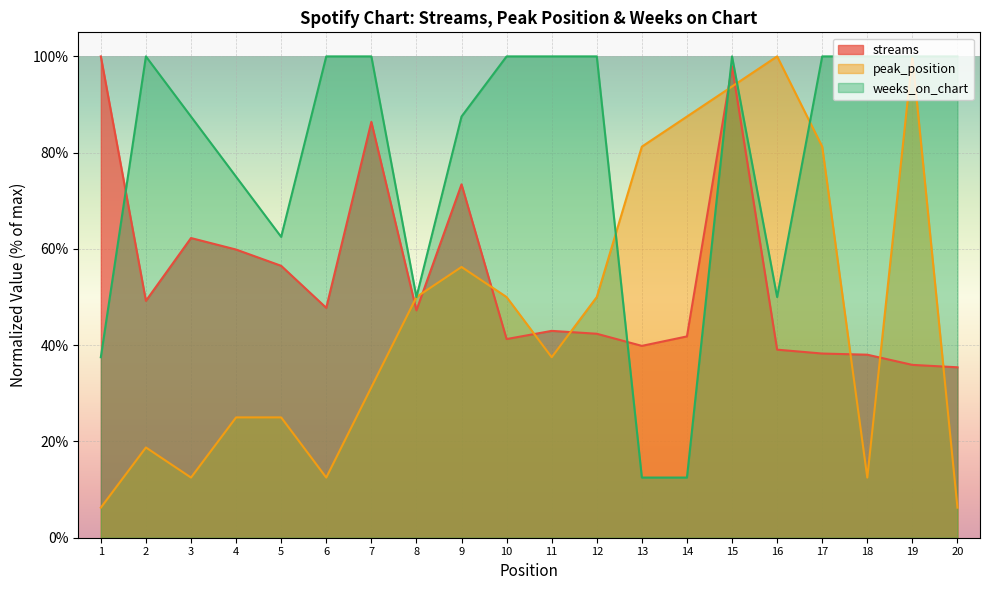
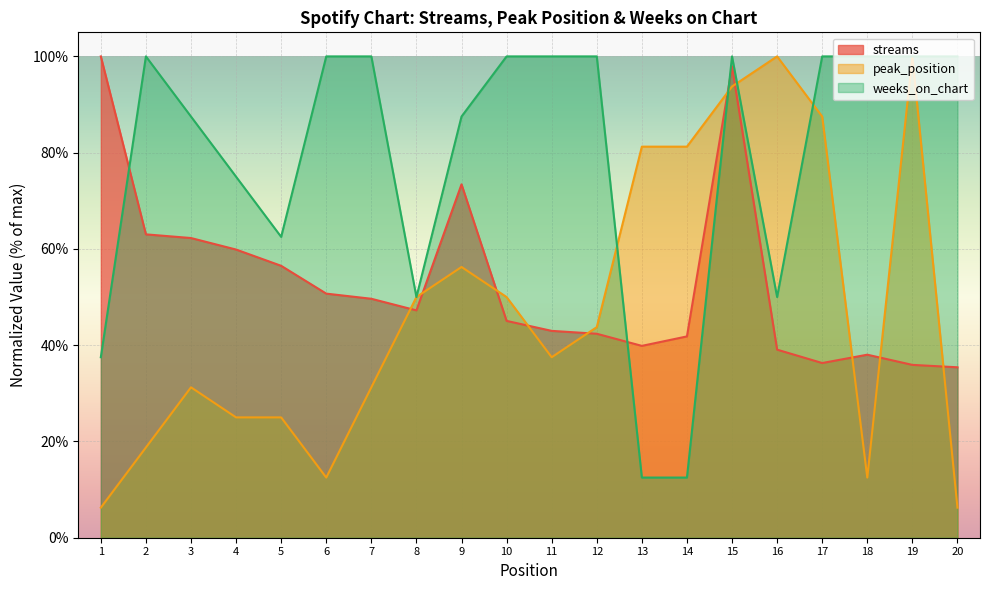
streams, 2: 49% -> 63%
peak_position, 3: 13% -> 31%
streams, 6: 48% -> 51%
streams, 7: 86% -> 50%
streams, 10: 41% -> 45%
peak_position, 12: 50% -> 44%
peak_position, 14: 88% -> 81%
streams, 17: 38% -> 36%
peak_position, 17: 81% -> 88%
